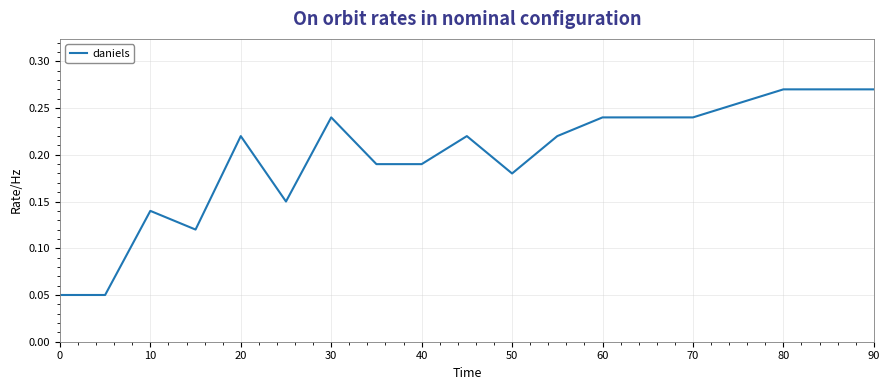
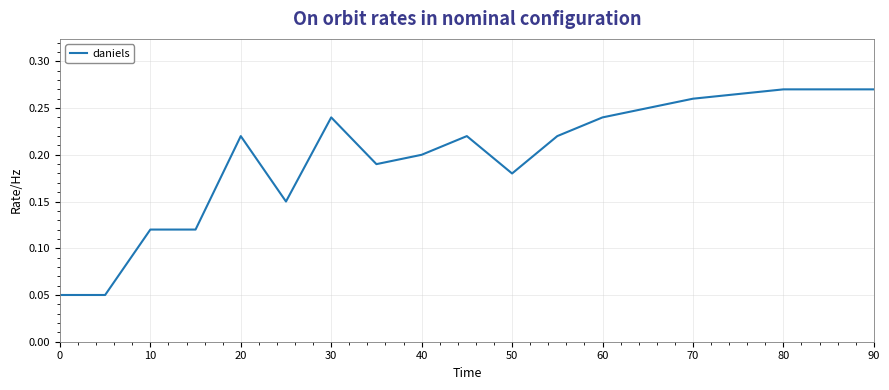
10: 0.14 -> 0.12
40: 0.19 -> 0.20
70: 0.24 -> 0.26
